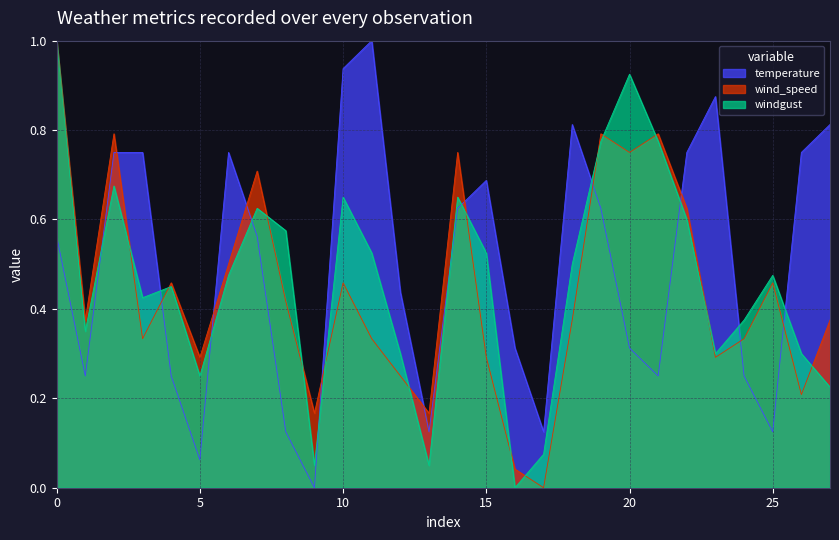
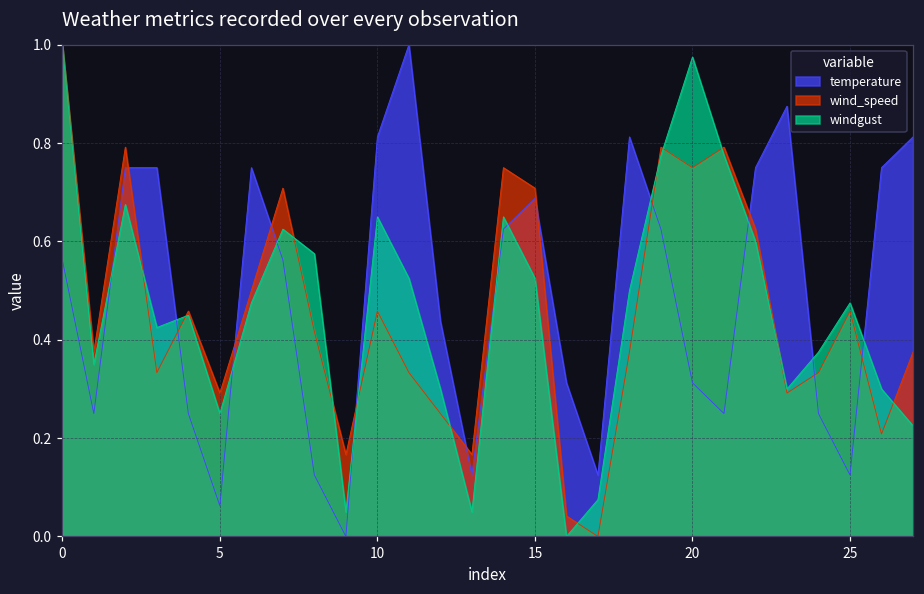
temperature, 10: 0.94 -> 0.81
wind_speed, 15: 0.29 -> 0.71
windgust, 20: 0.93 -> 0.98
